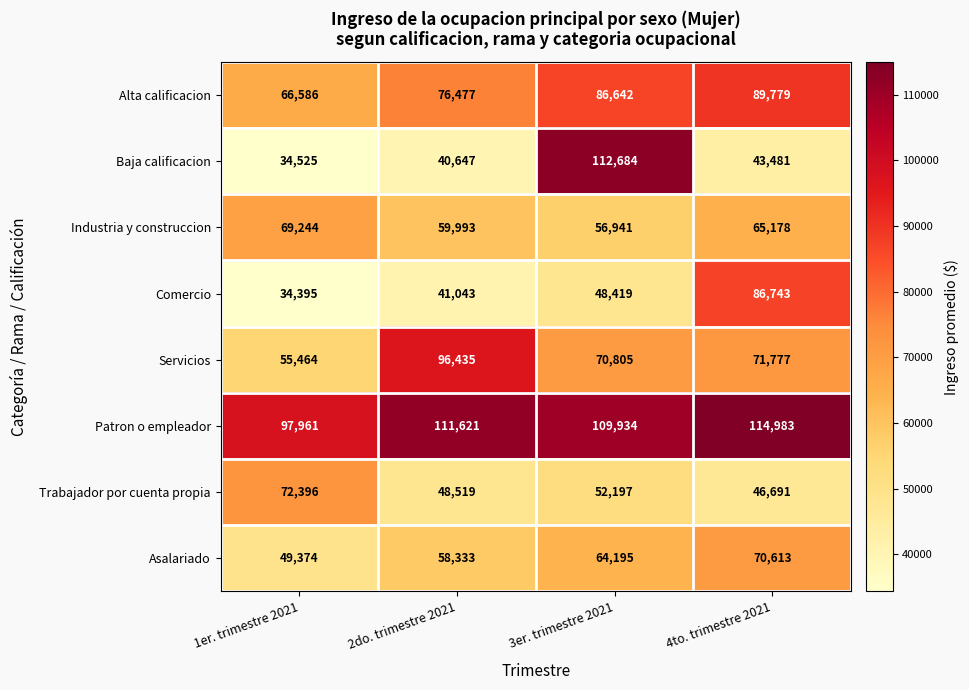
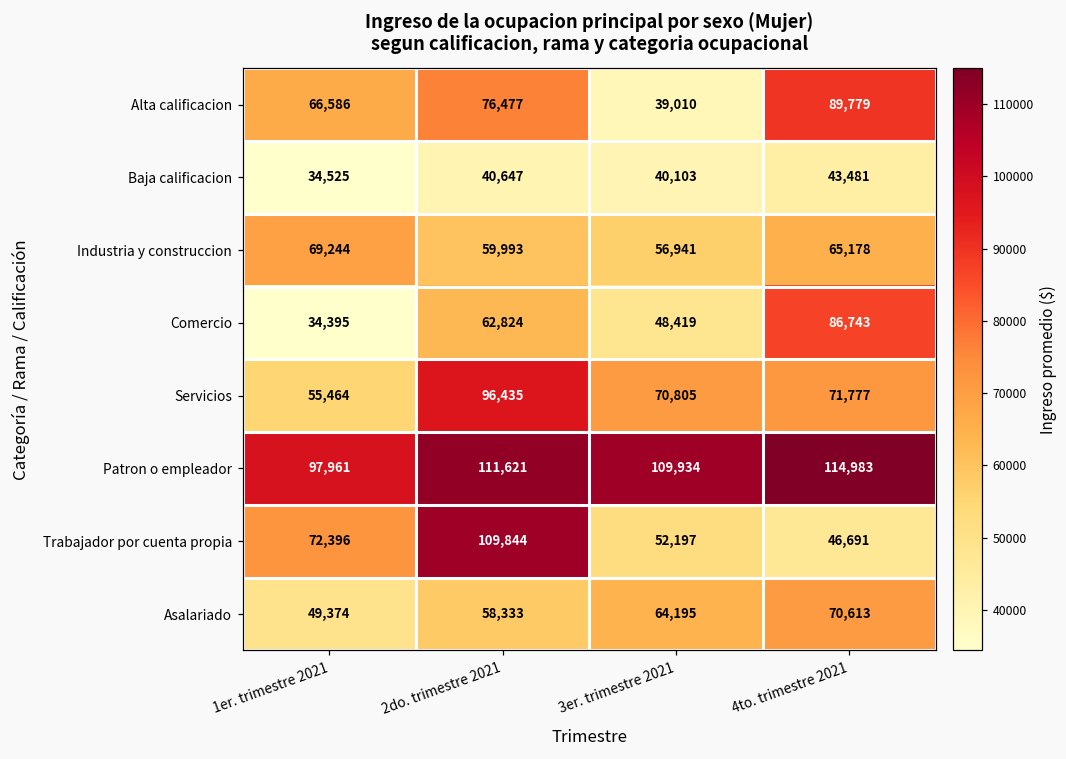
Alta calificacion, 3er. trimestre 2021: 86,642 -> 39,010
Baja calificacion, 3er. trimestre 2021: 112,684 -> 40,103
Comercio, 2do. trimestre 2021: 41,043 -> 62,824
Trabajador por cuenta propia, 2do. trimestre 2021: 48,519 -> 109,844
